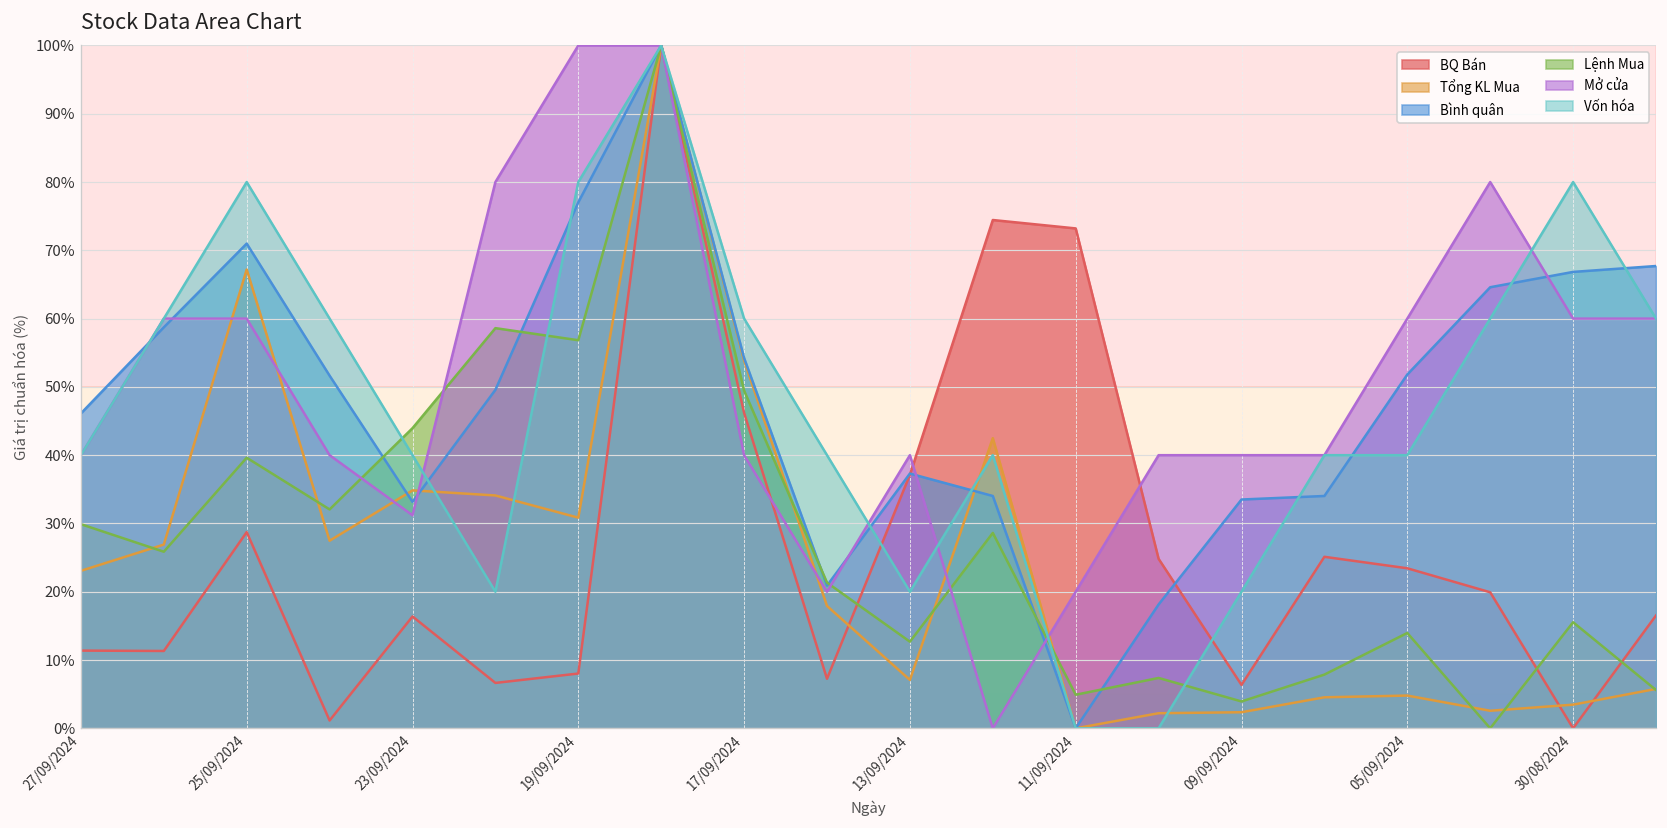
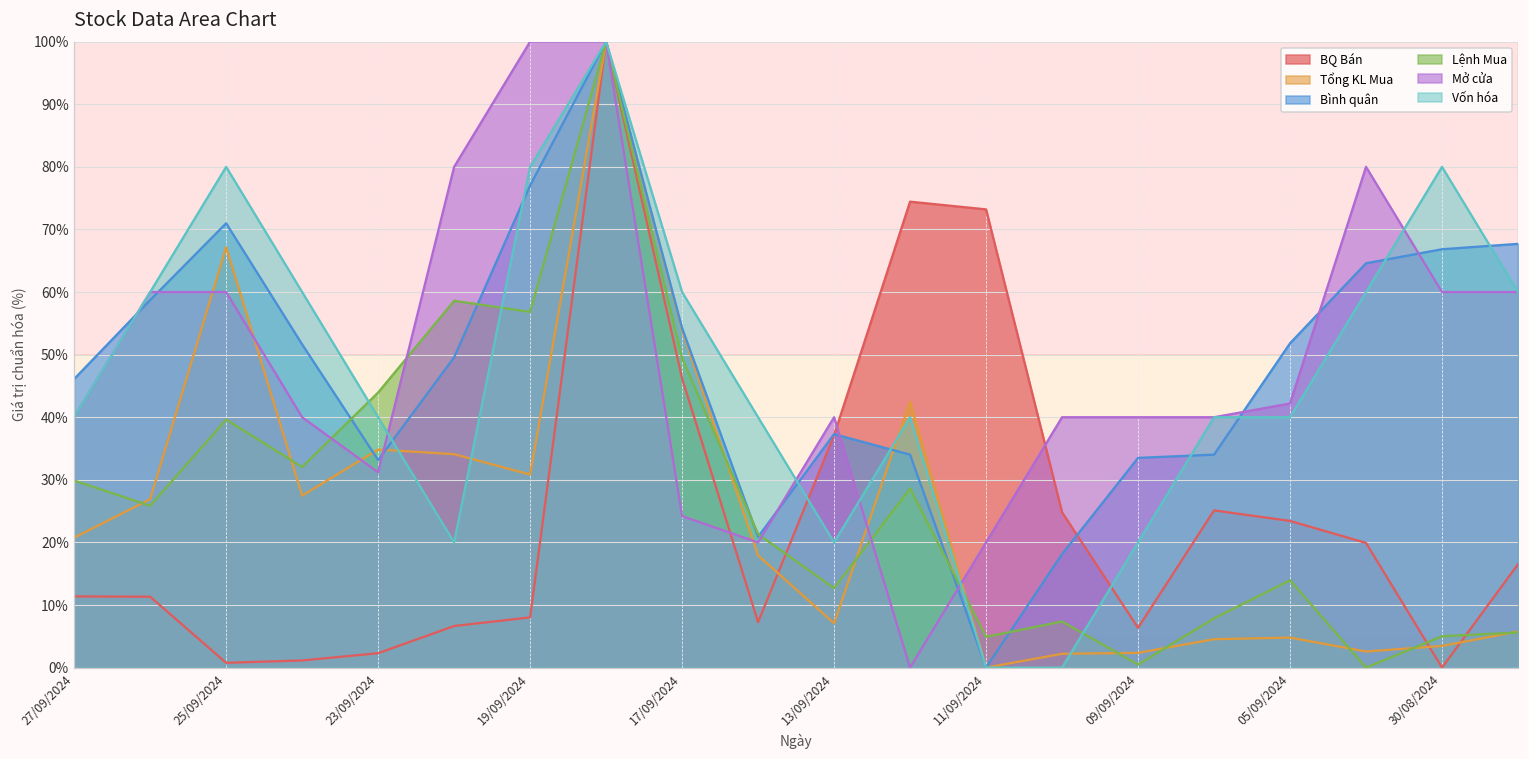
Tổng KL Mua, 27/09/2024: 23% -> 21%
BQ Bán, 25/09/2024: 29% -> 1%
BQ Bán, 23/09/2024: 16% -> 2%
Mở cửa, 17/09/2024: 40% -> 24%
Lệnh Mua, 09/09/2024: 4% -> 0%
Mở cửa, 05/09/2024: 60% -> 42%
Lệnh Mua, 30/08/2024: 16% -> 5%
